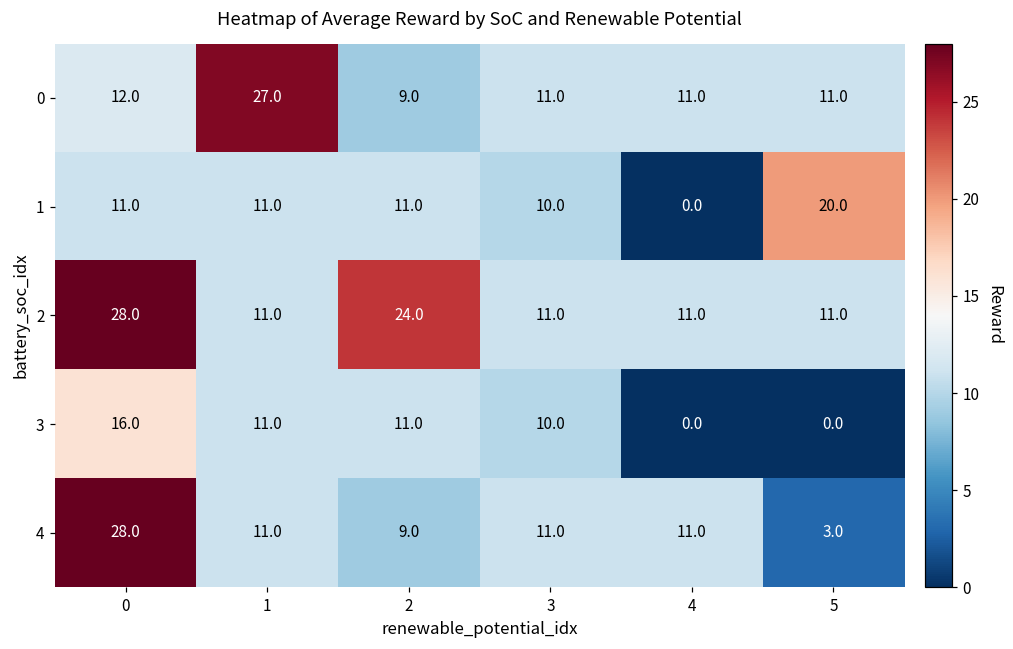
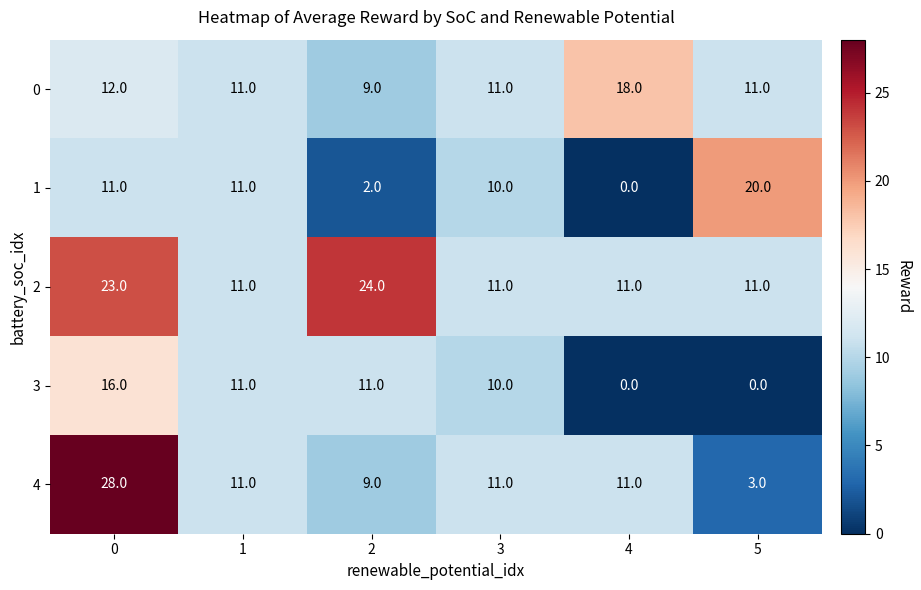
0, 1: 27.0 -> 11.0
0, 4: 11.0 -> 18.0
1, 2: 11.0 -> 2.0
2, 0: 28.0 -> 23.0
